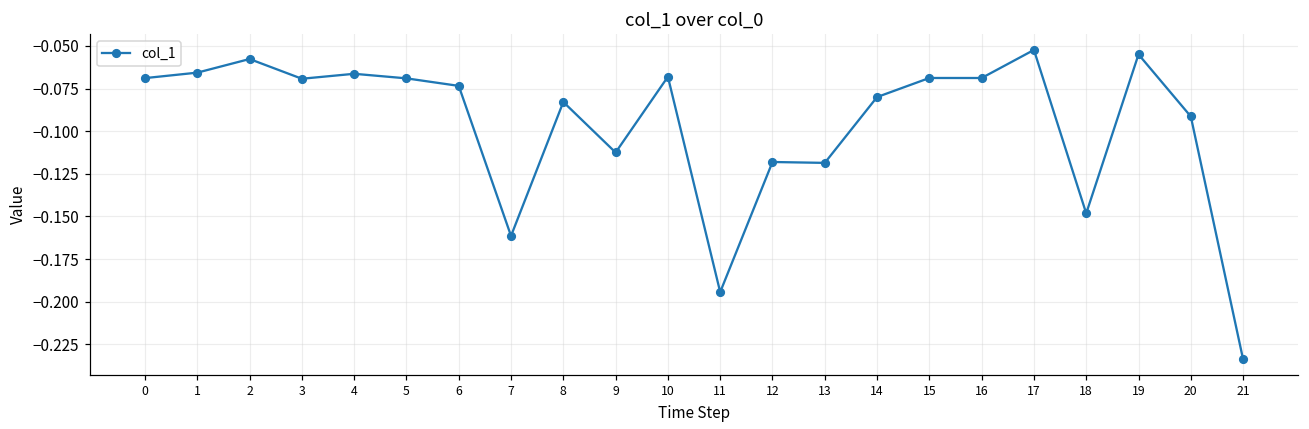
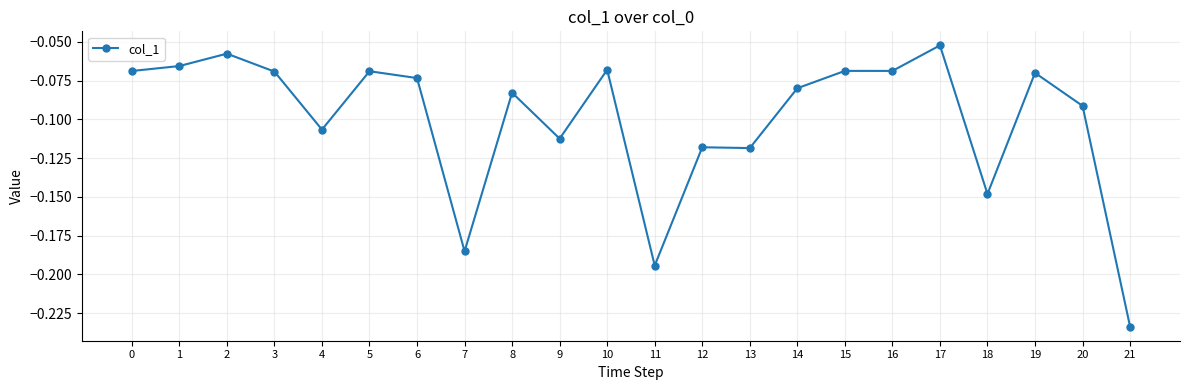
4: -0.066 -> -0.107
7: -0.161 -> -0.185
19: -0.055 -> -0.070
